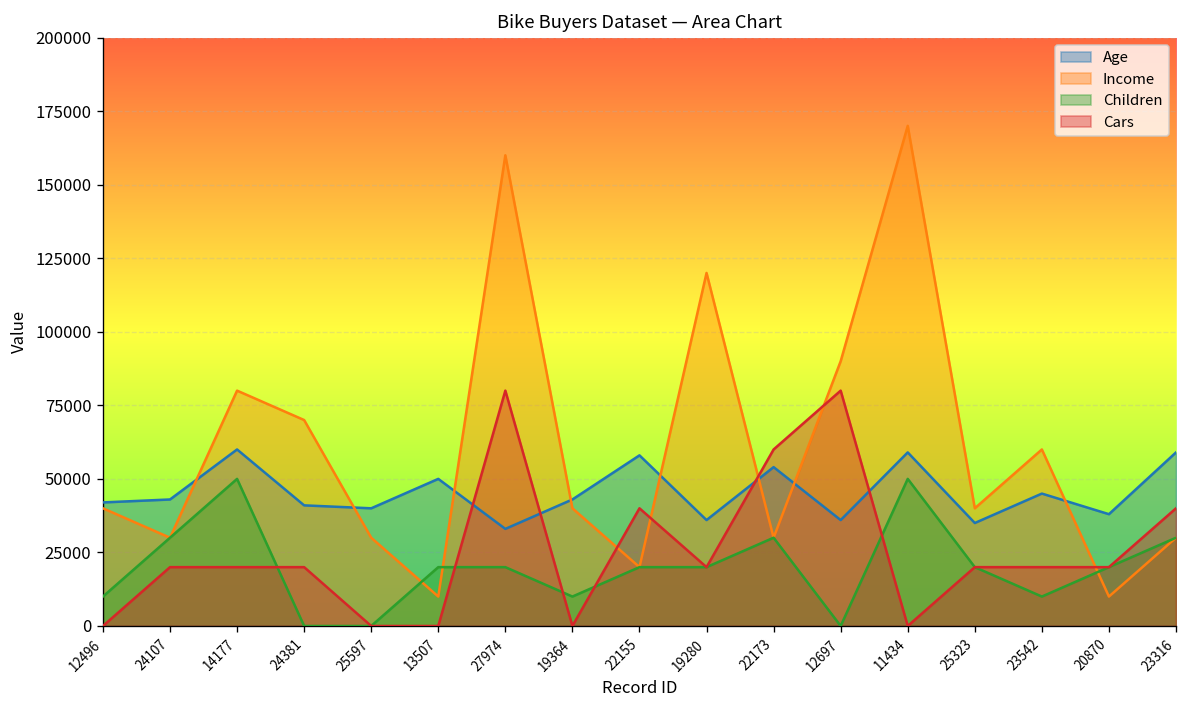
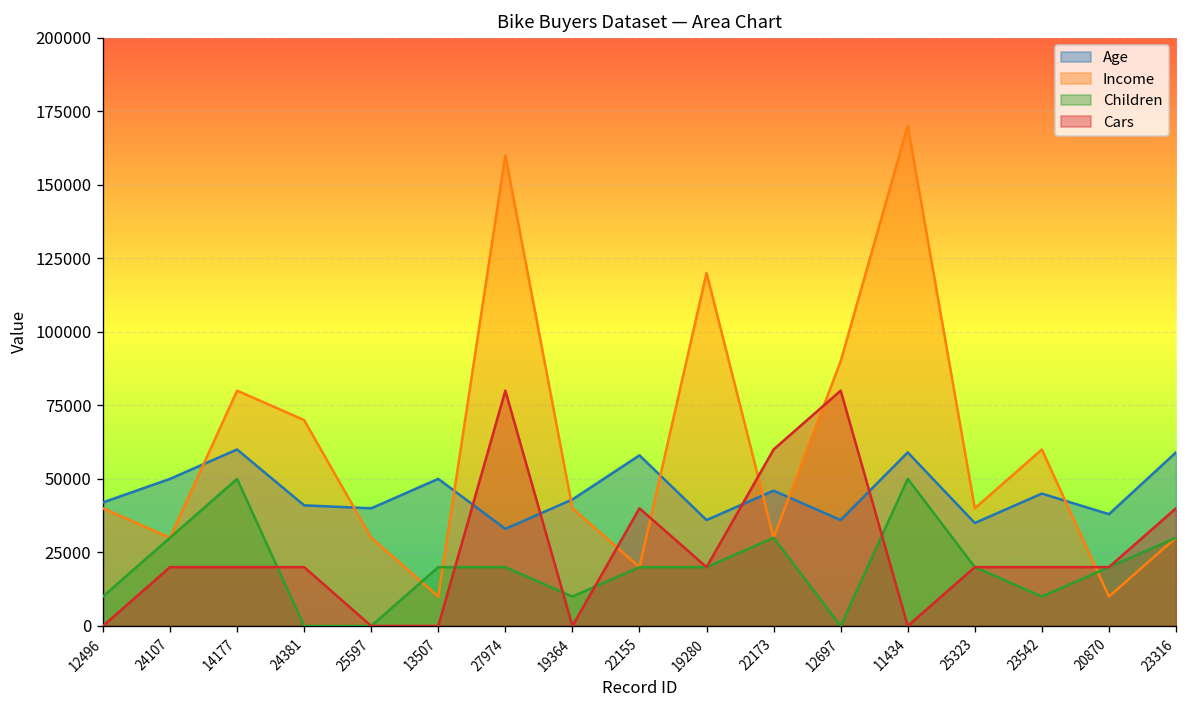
Age, 24107: 43000 -> 50000
Age, 22173: 54000 -> 46000
